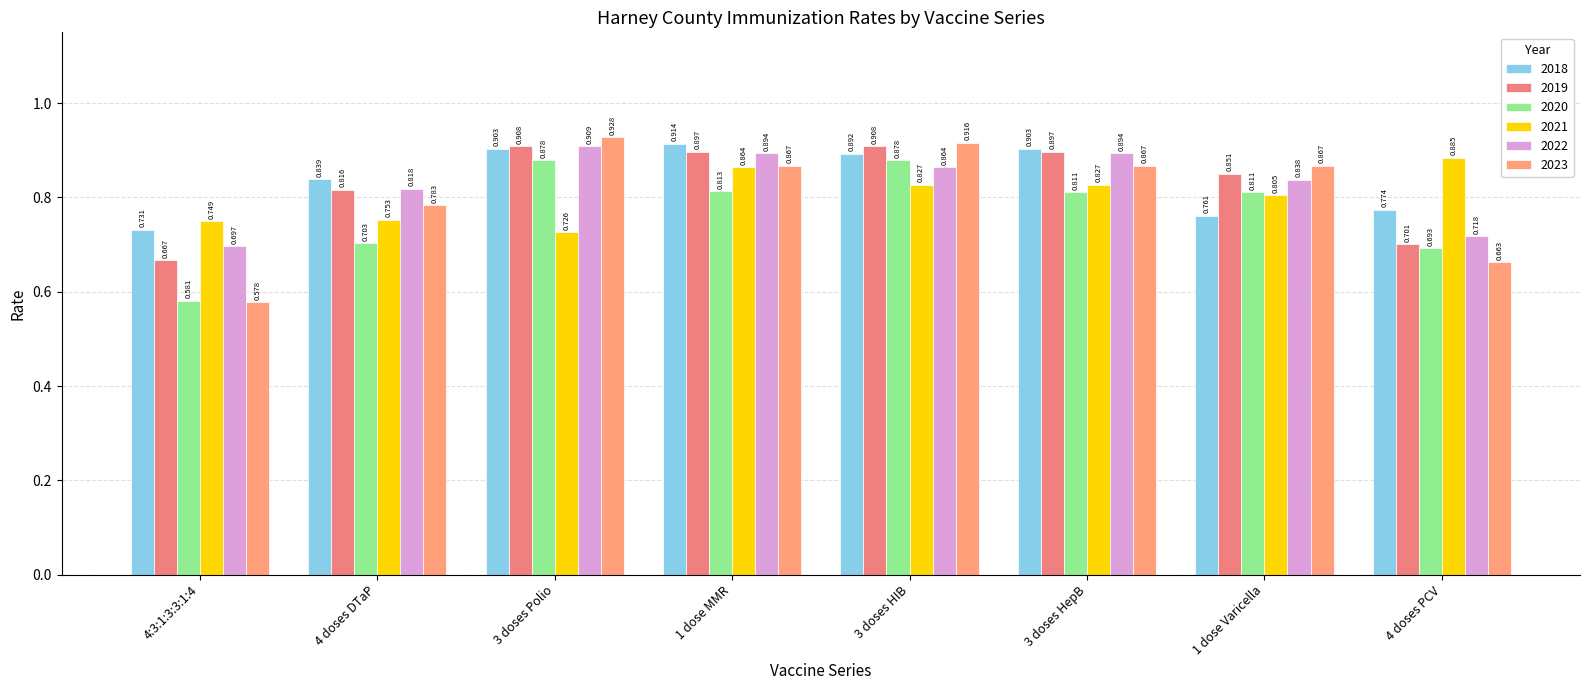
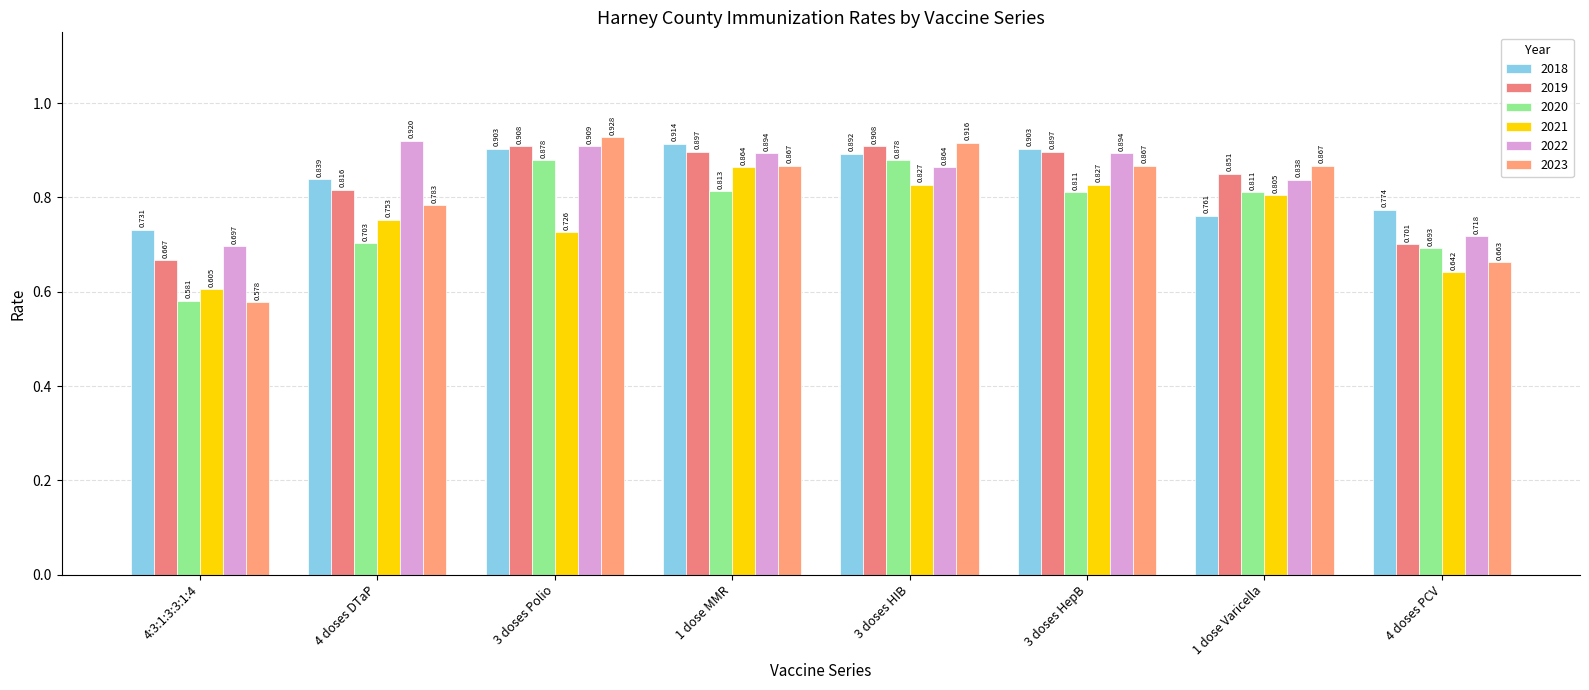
2021, 4:3:1:3:3:1:4: 0.749 -> 0.605
2022, 4 doses DTaP: 0.818 -> 0.920
2021, 4 doses PCV: 0.885 -> 0.642
